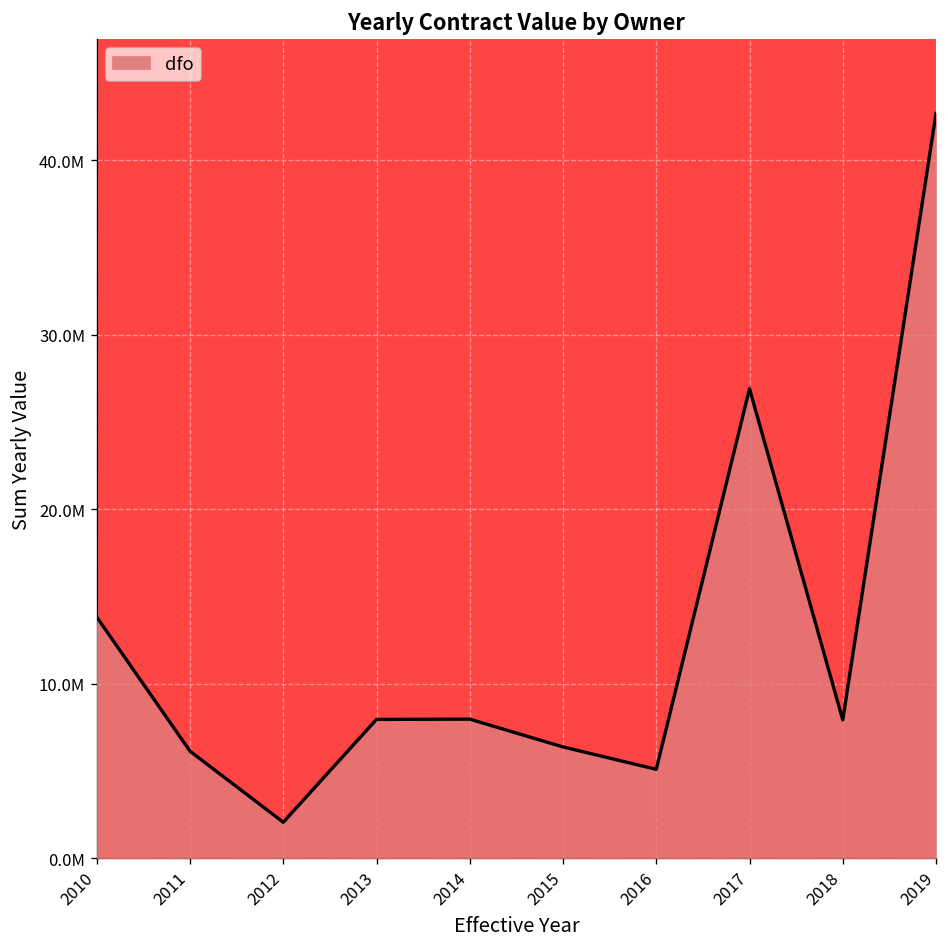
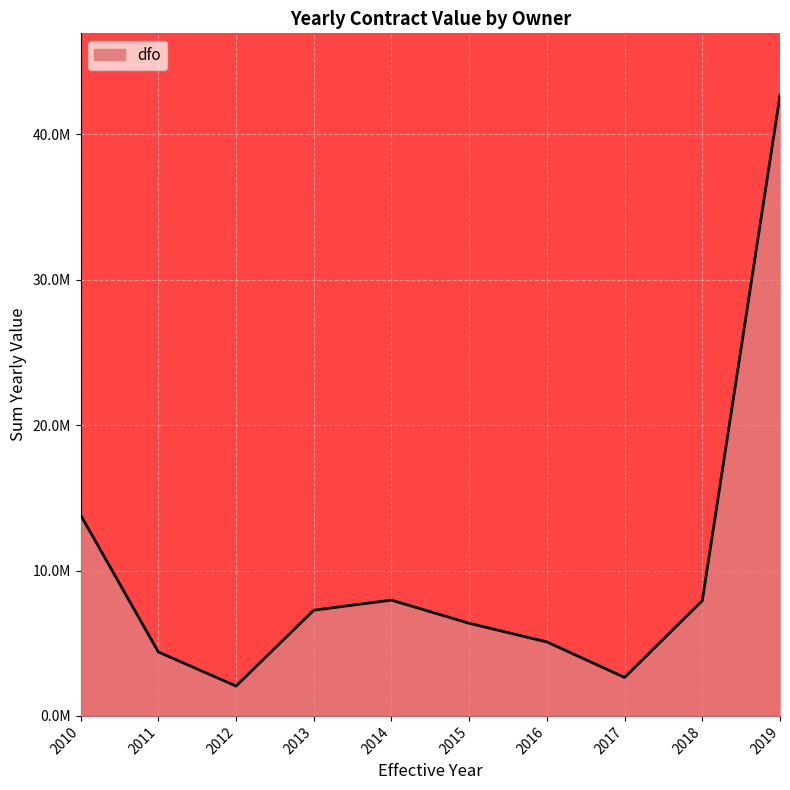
2011: 6100000 -> 4400000
2013: 8000000 -> 7300000
2017: 26900000 -> 2600000
